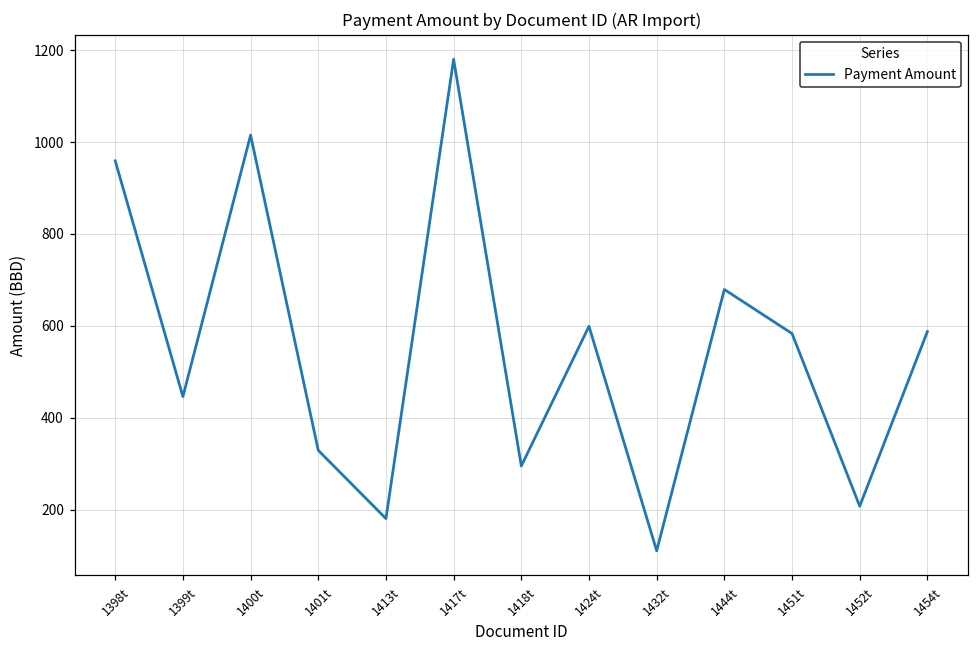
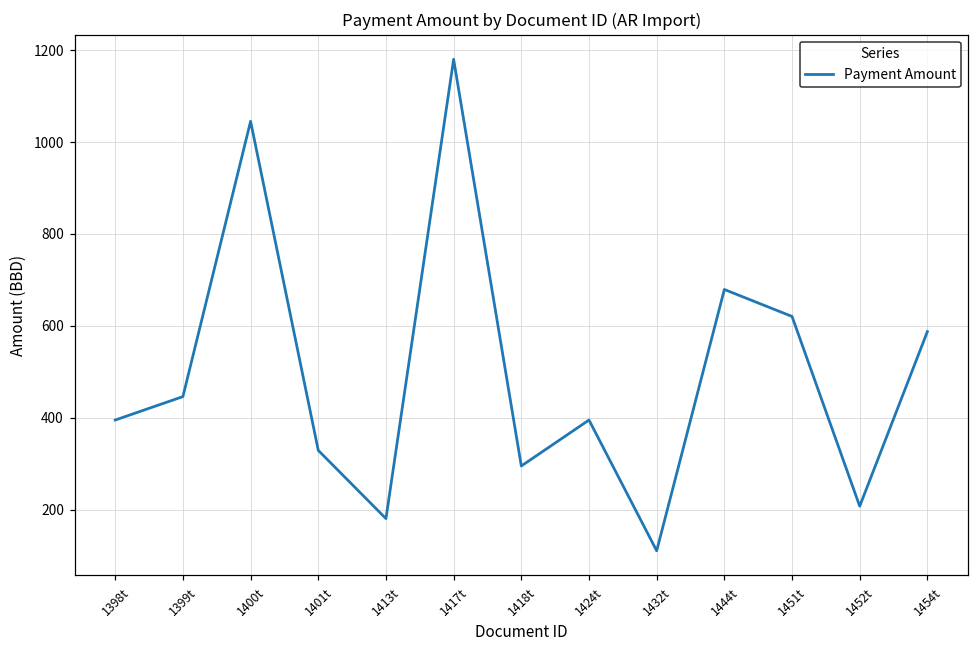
1398t: 960 -> 400
1400t: 1020 -> 1050
1424t: 600 -> 400
1451t: 580 -> 620
